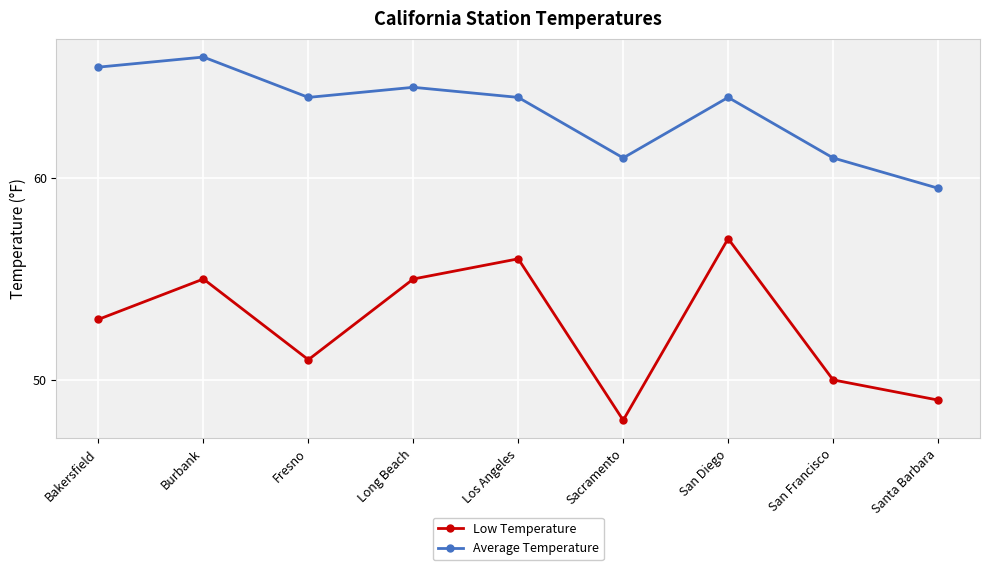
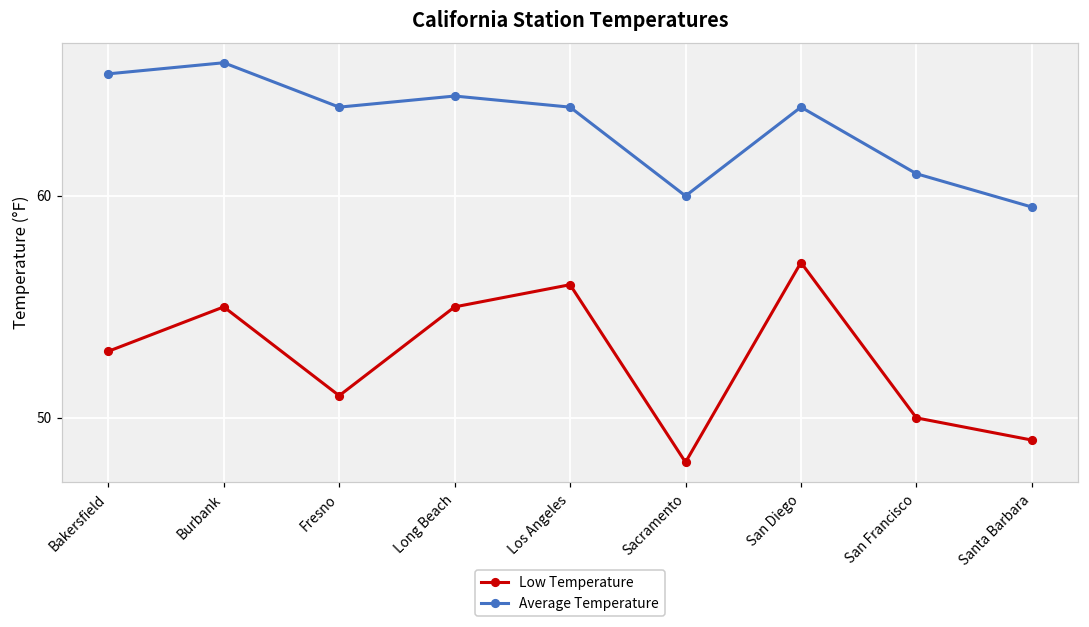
Average Temperature, Sacramento: 61 -> 60
